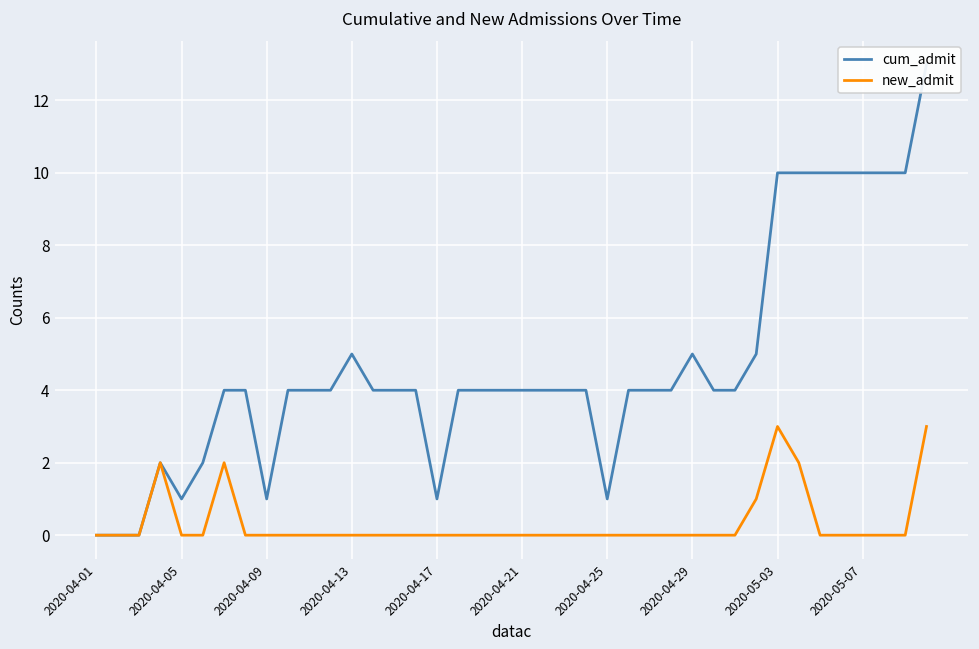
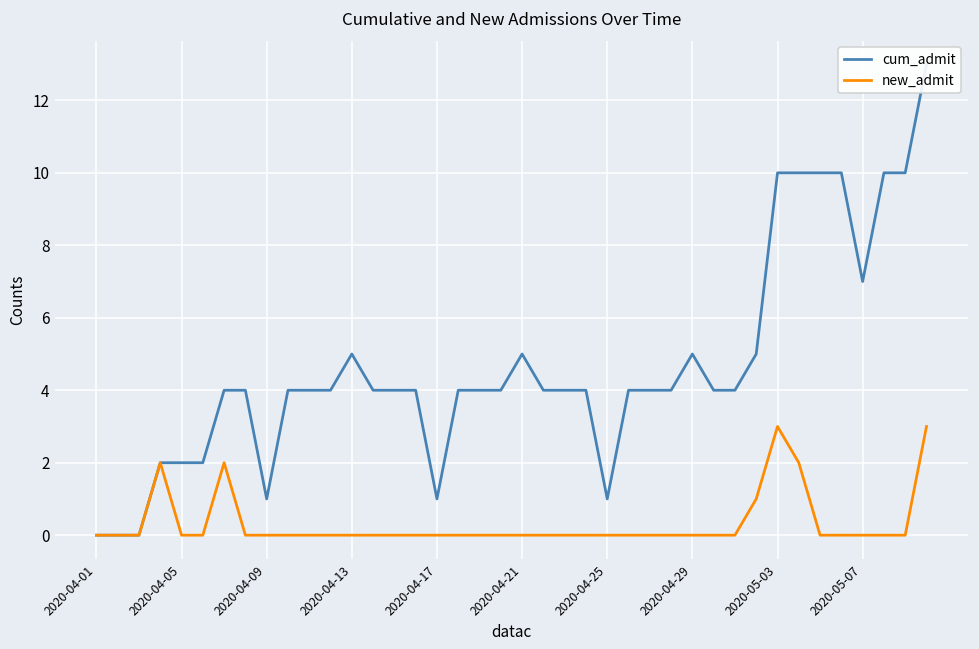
cum_admit, 2020-04-05: 1 -> 2
cum_admit, 2020-04-21: 4 -> 5
cum_admit, 2020-05-07: 10 -> 7
